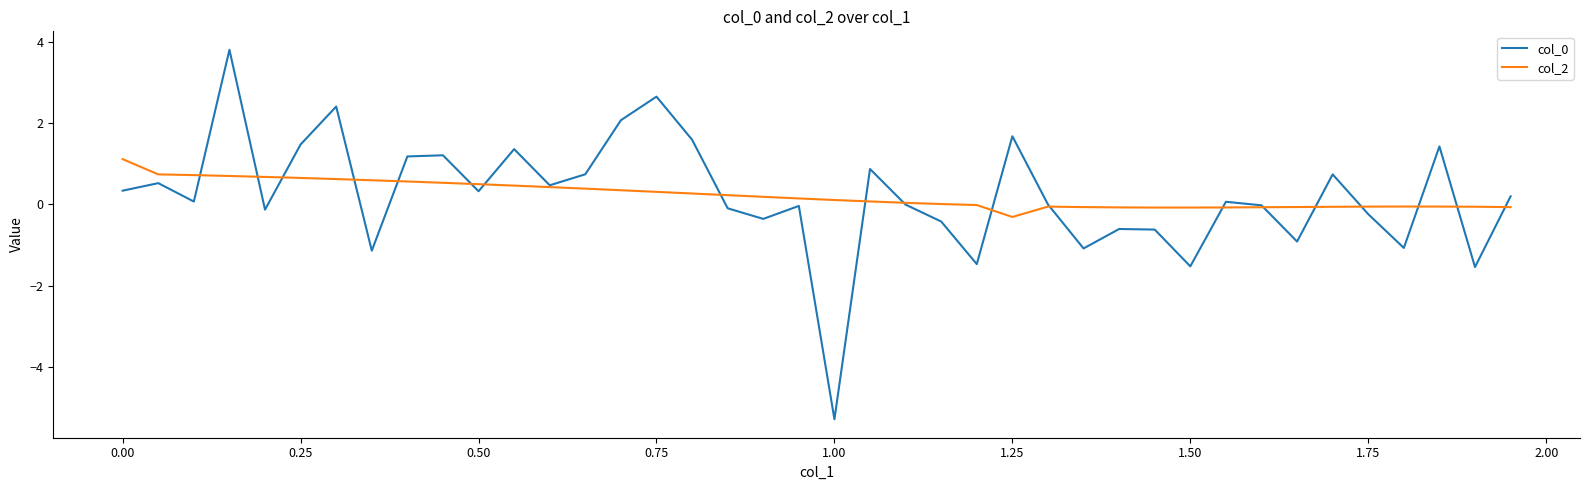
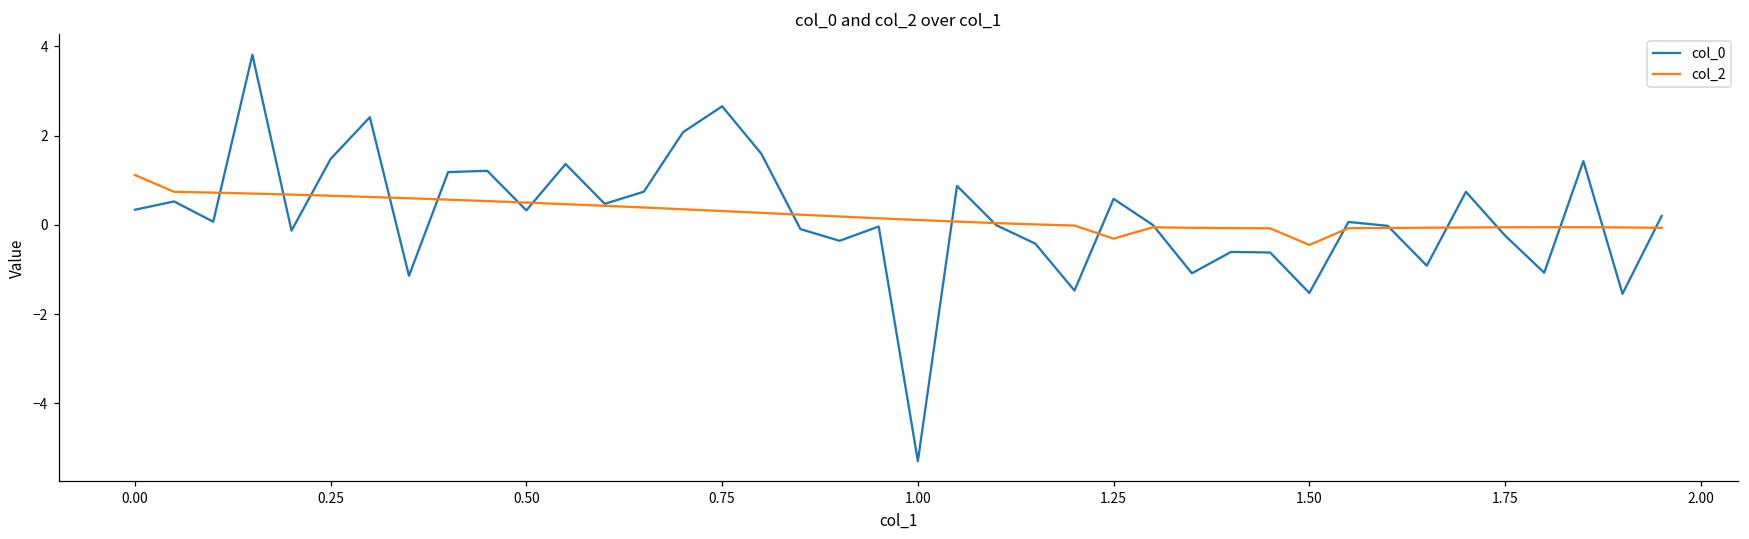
col_0, 1.25: 1.7 -> 0.6
col_2, 1.50: -0.1 -> -0.5
